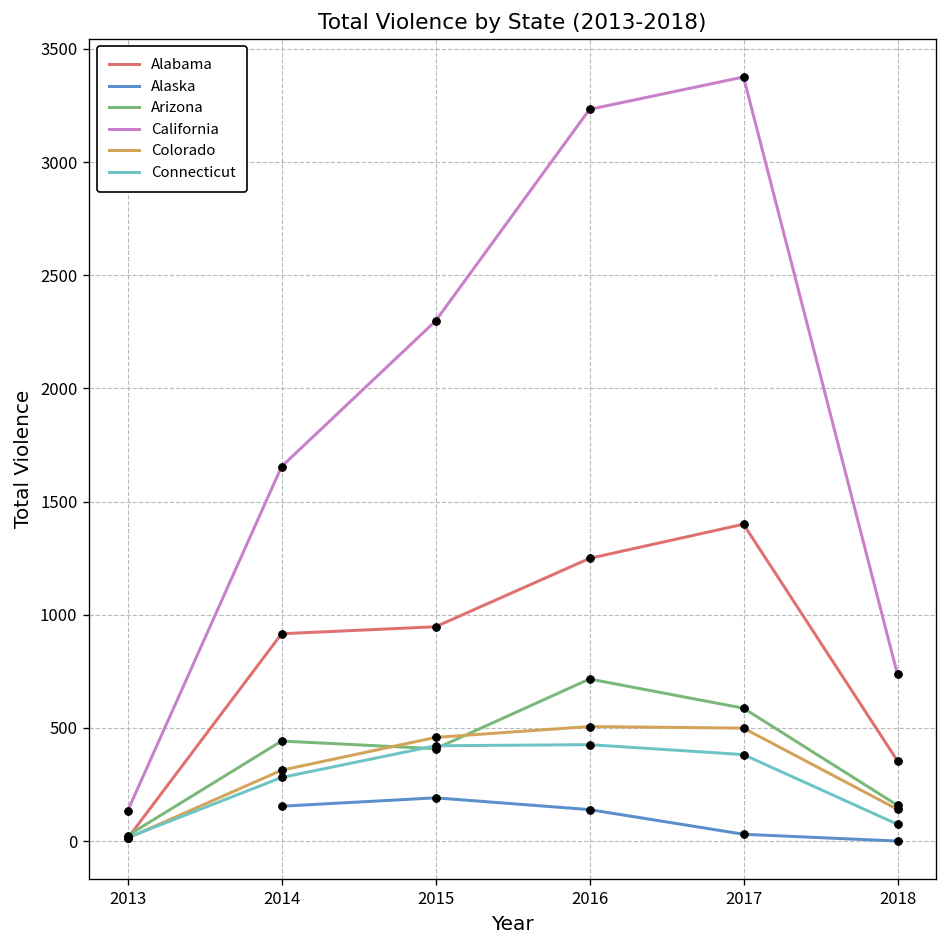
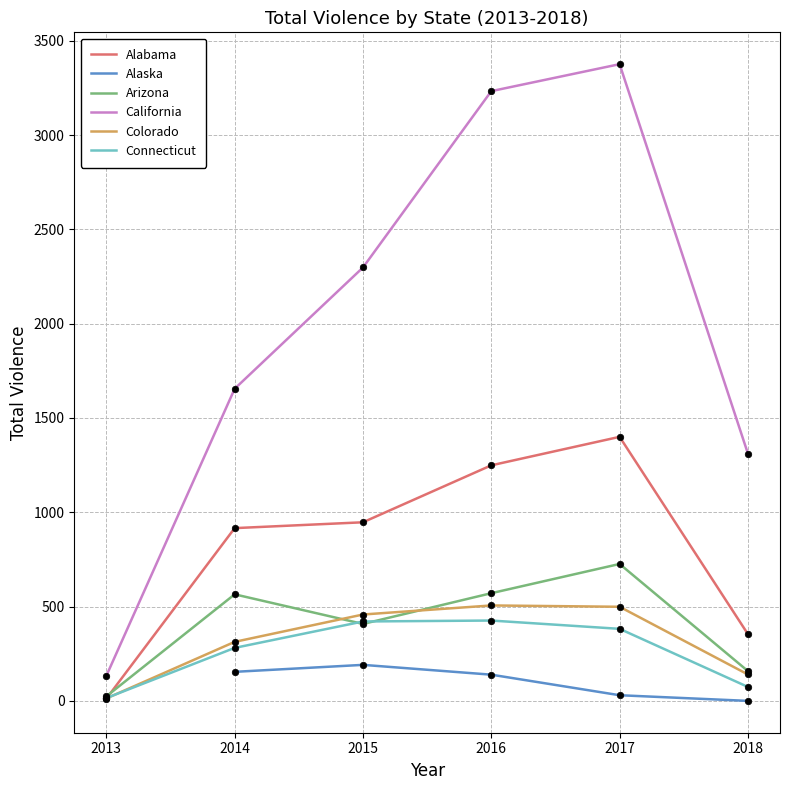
Arizona, 2014: 440 -> 570
Arizona, 2016: 720 -> 570
Arizona, 2017: 590 -> 730
California, 2018: 740 -> 1310
